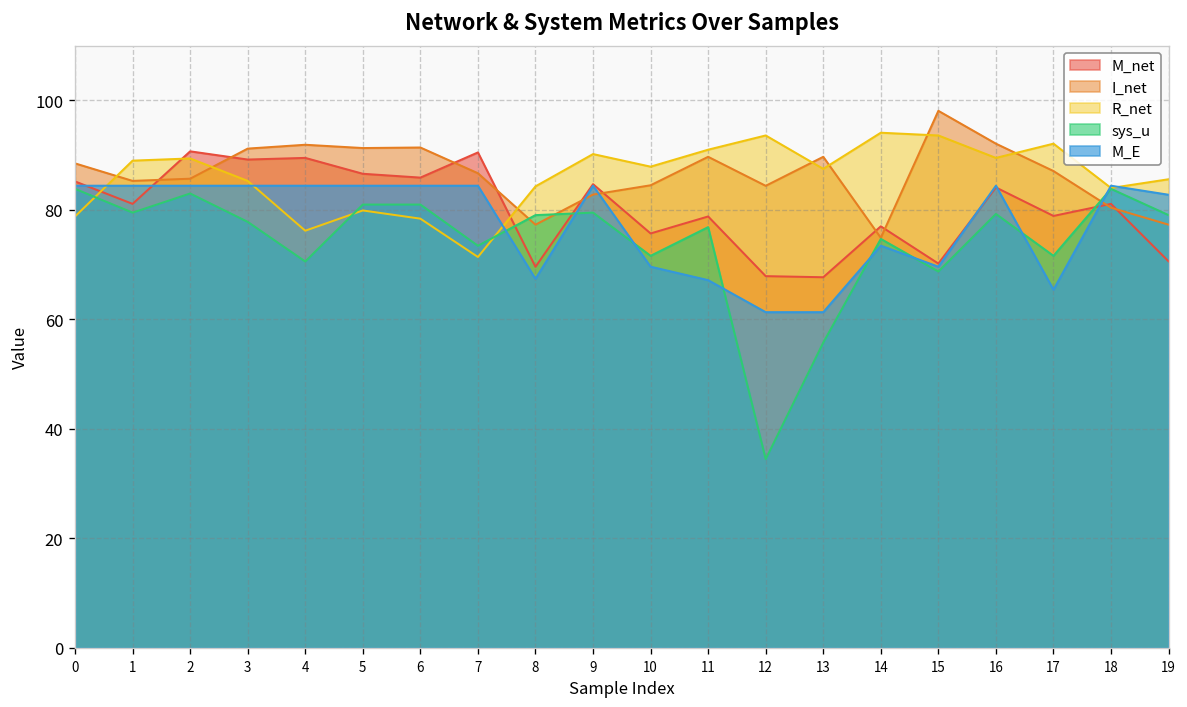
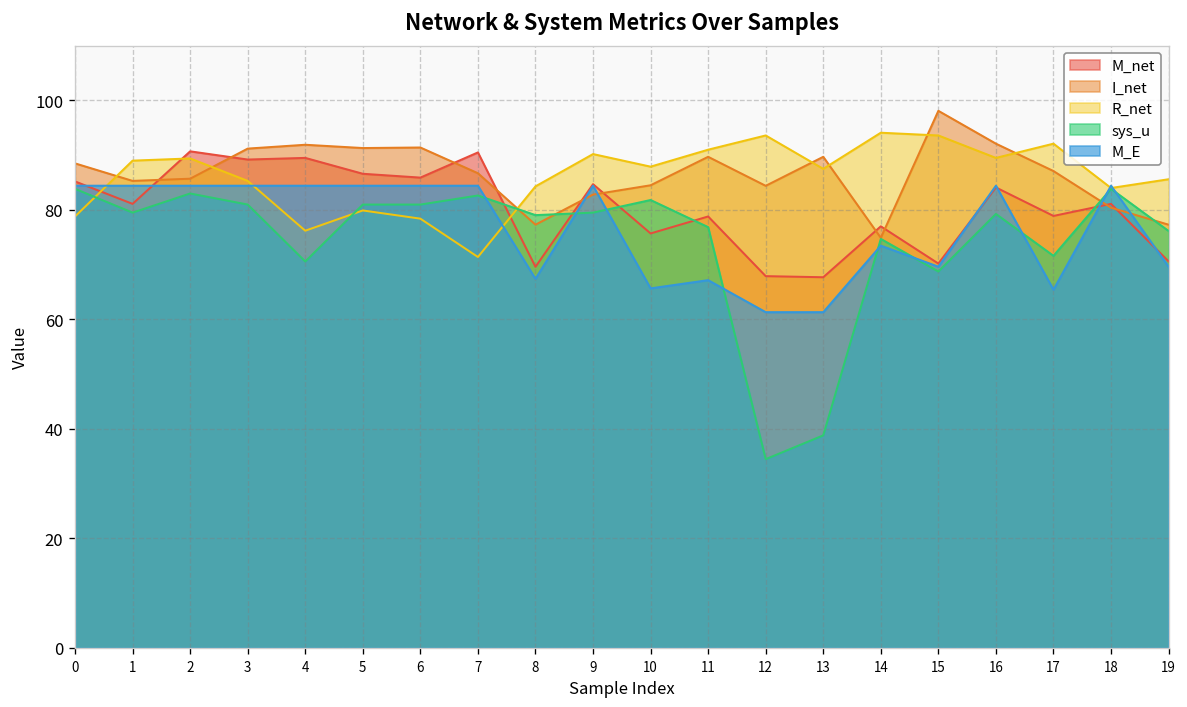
sys_u, 3: 78 -> 81
sys_u, 7: 73 -> 83
sys_u, 10: 72 -> 82
M_E, 10: 70 -> 66
sys_u, 13: 56 -> 39
sys_u, 19: 79 -> 76
M_E, 19: 83 -> 70
